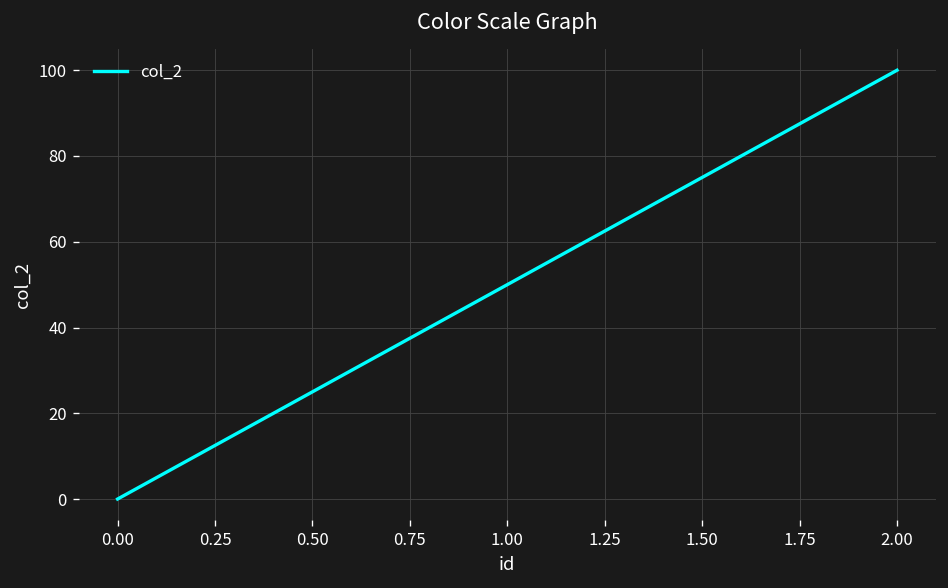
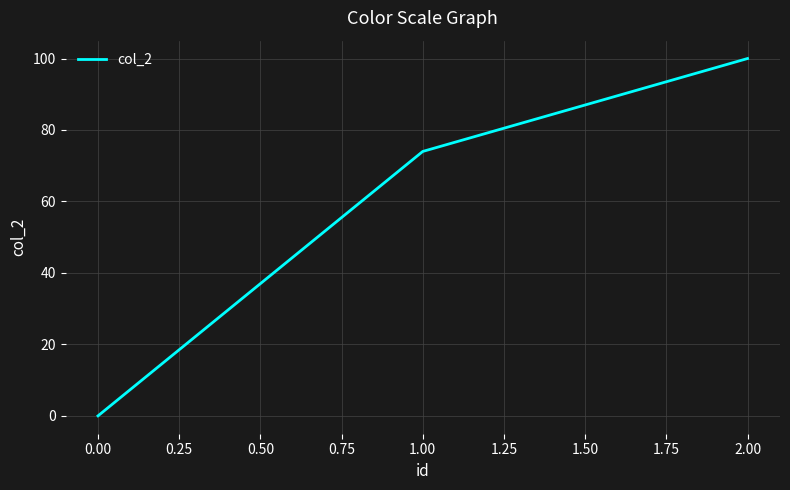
1.00: 50 -> 74
